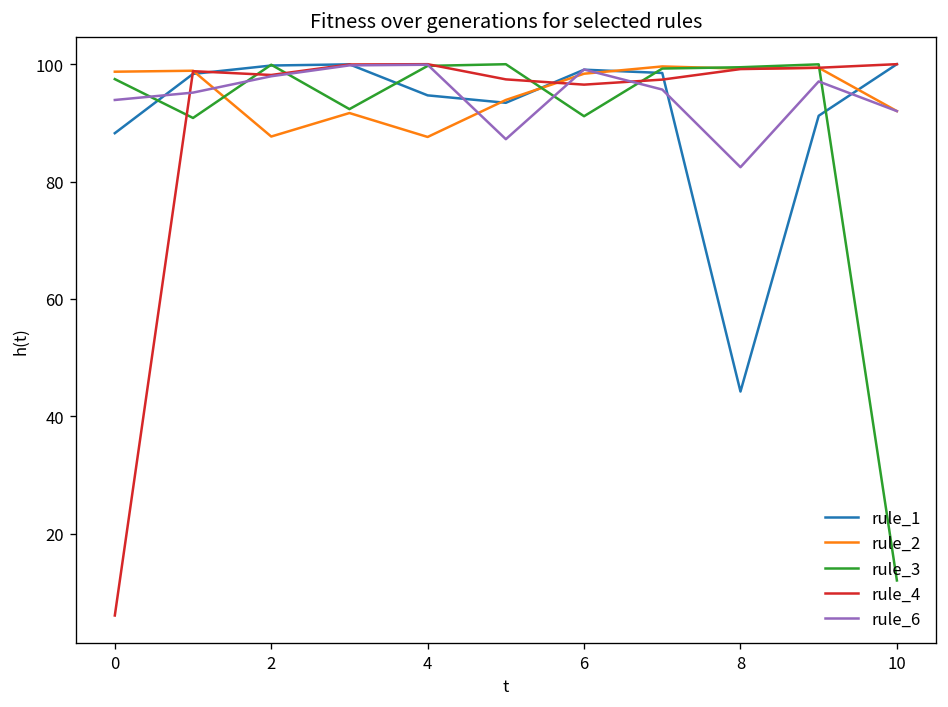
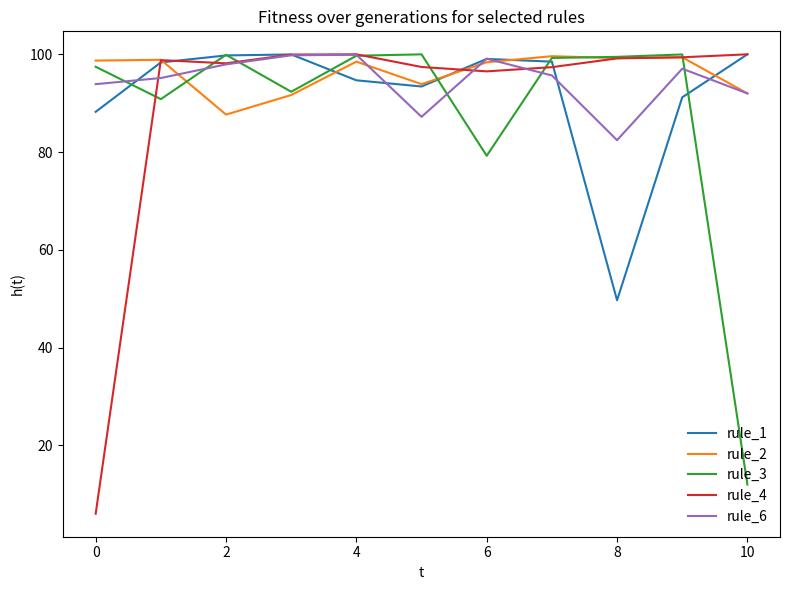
rule_2, 4: 88 -> 99
rule_3, 6: 91 -> 79
rule_1, 8: 44 -> 50
